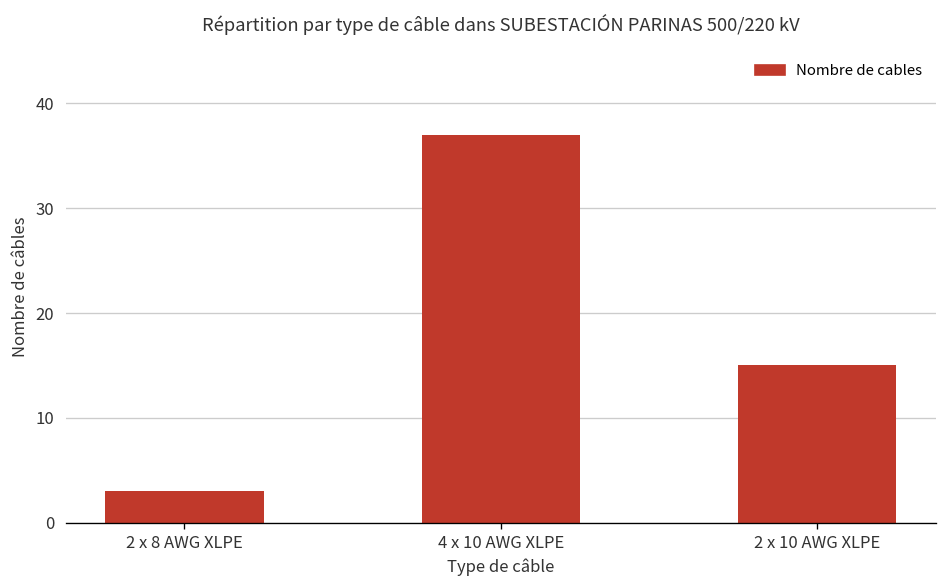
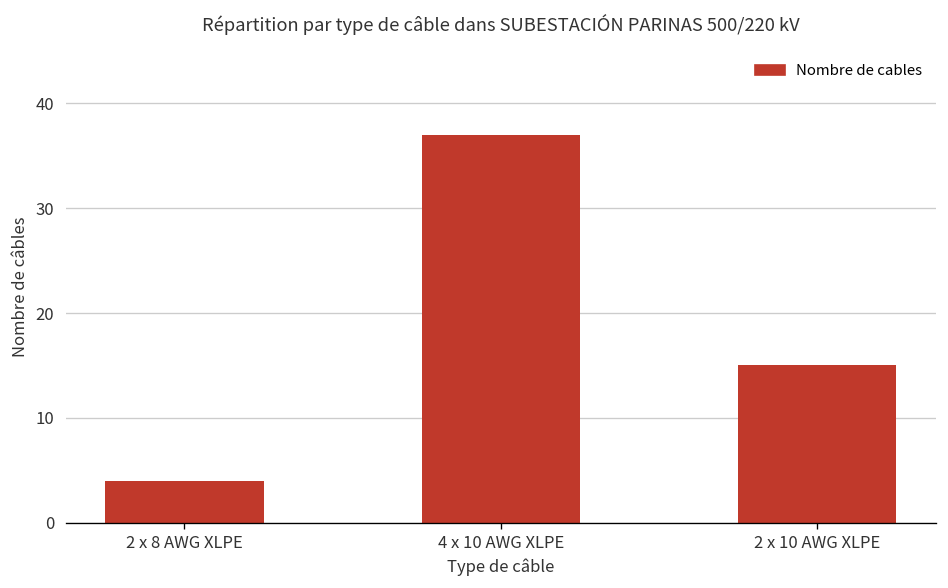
2 x 8 AWG XLPE: 3 -> 4
